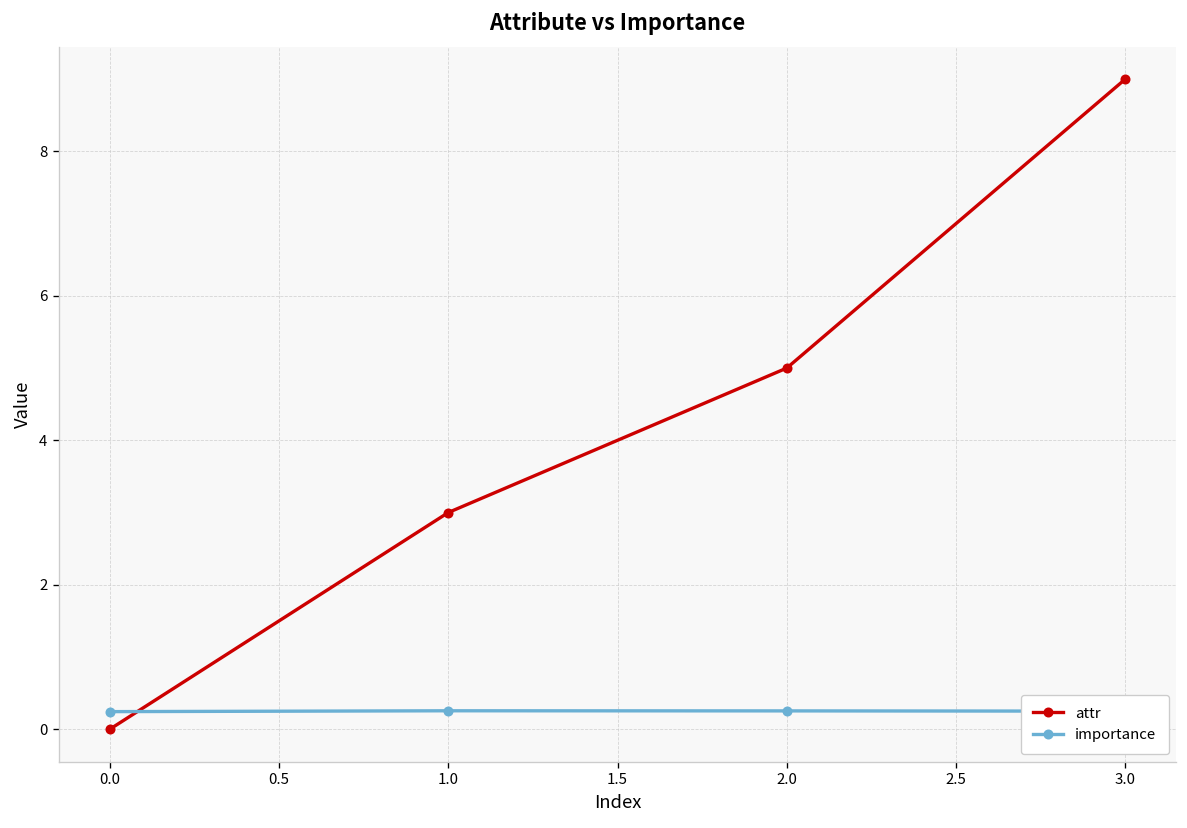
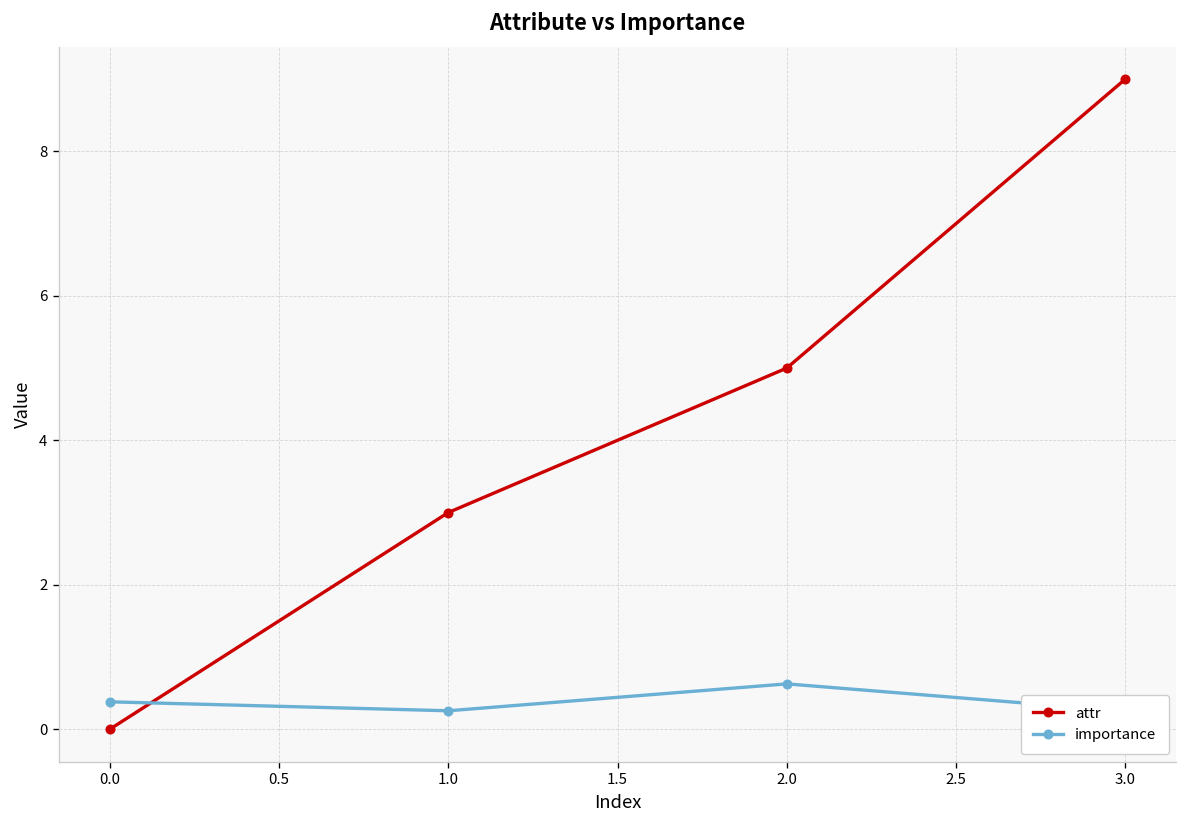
importance, 0.0: 0.2 -> 0.4
importance, 2.0: 0.3 -> 0.6
